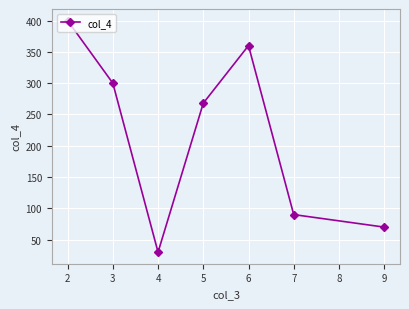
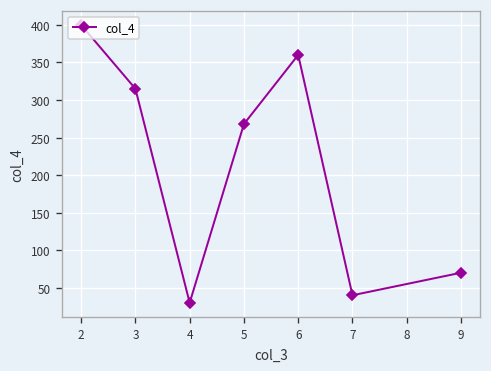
3: 300 -> 320
7: 90 -> 40
